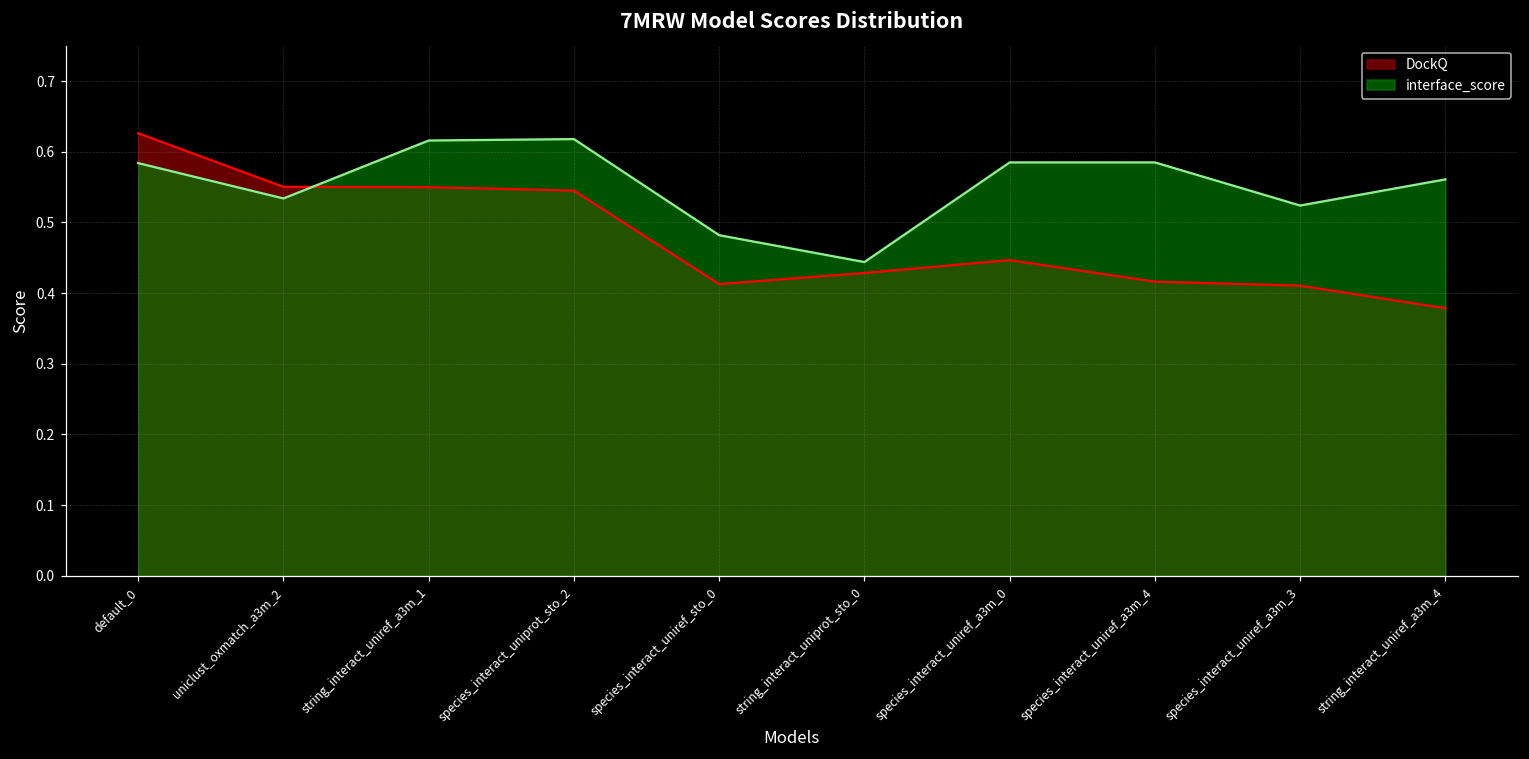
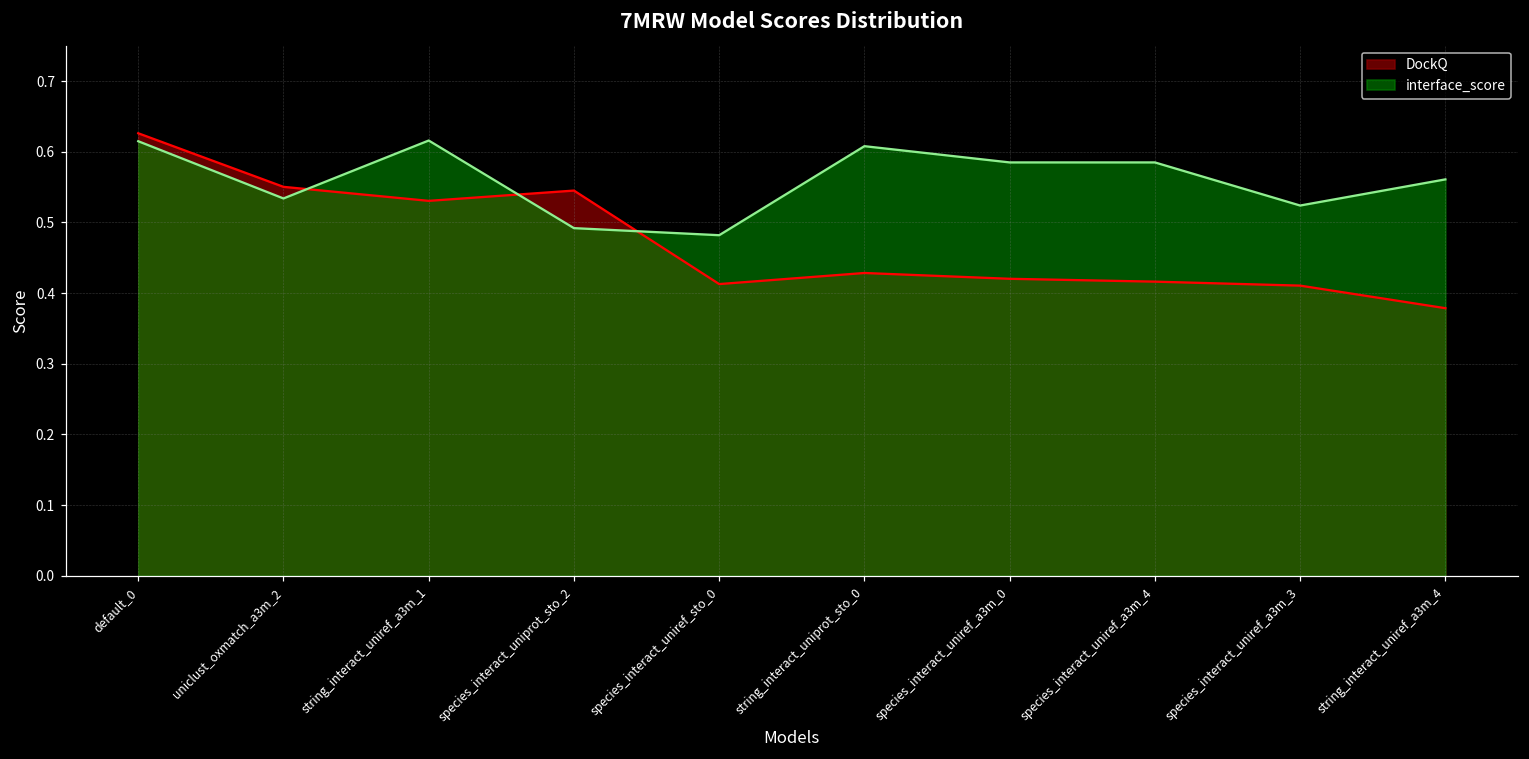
interface_score, default_0: 0.58 -> 0.62
DockQ, string_interact_uniref_a3m_1: 0.55 -> 0.53
interface_score, species_interact_uniprot_sto_2: 0.62 -> 0.49
interface_score, string_interact_uniprot_sto_0: 0.44 -> 0.61
DockQ, species_interact_uniref_a3m_0: 0.45 -> 0.42
